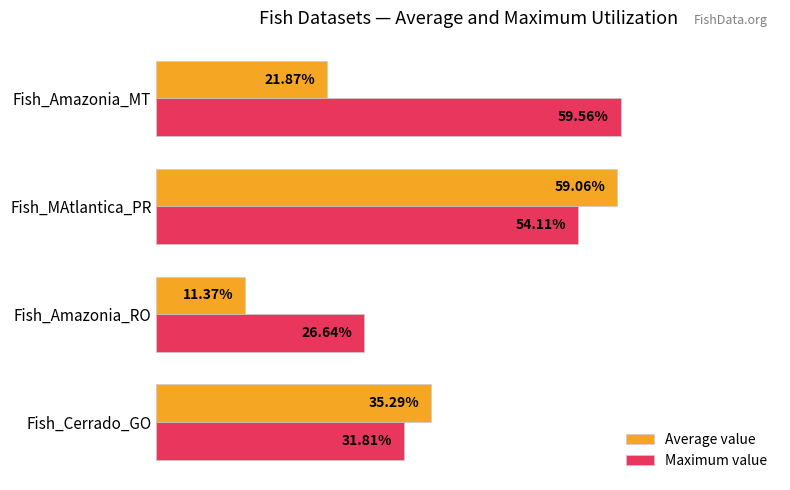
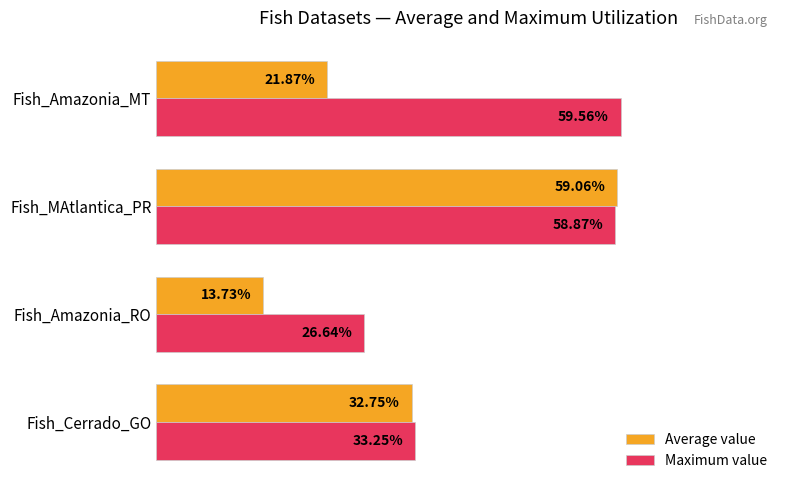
Maximum value, Fish_MAtlantica_PR: 54.11% -> 58.87%
Average value, Fish_Amazonia_RO: 11.37% -> 13.73%
Average value, Fish_Cerrado_GO: 35.29% -> 32.75%
Maximum value, Fish_Cerrado_GO: 31.81% -> 33.25%
